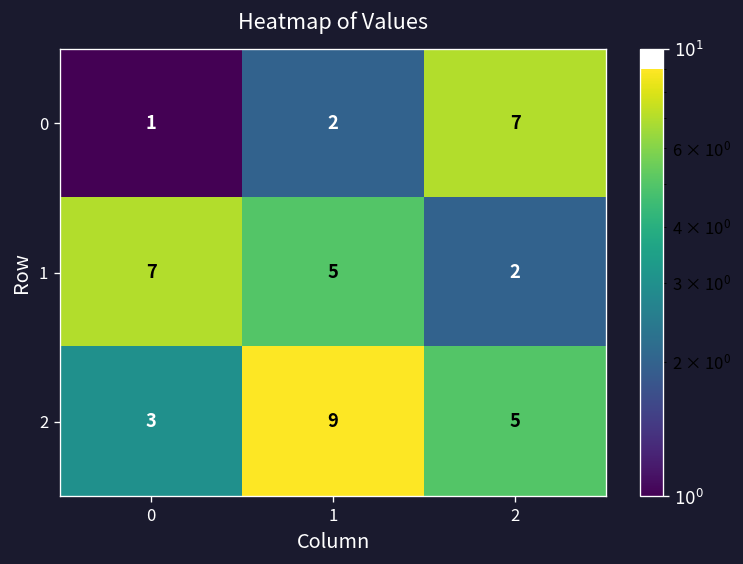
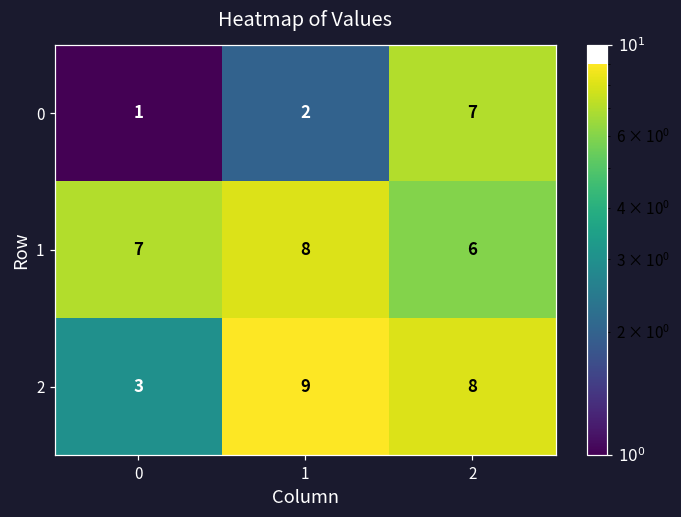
1, 1: 5 -> 8
1, 2: 2 -> 6
2, 2: 5 -> 8
